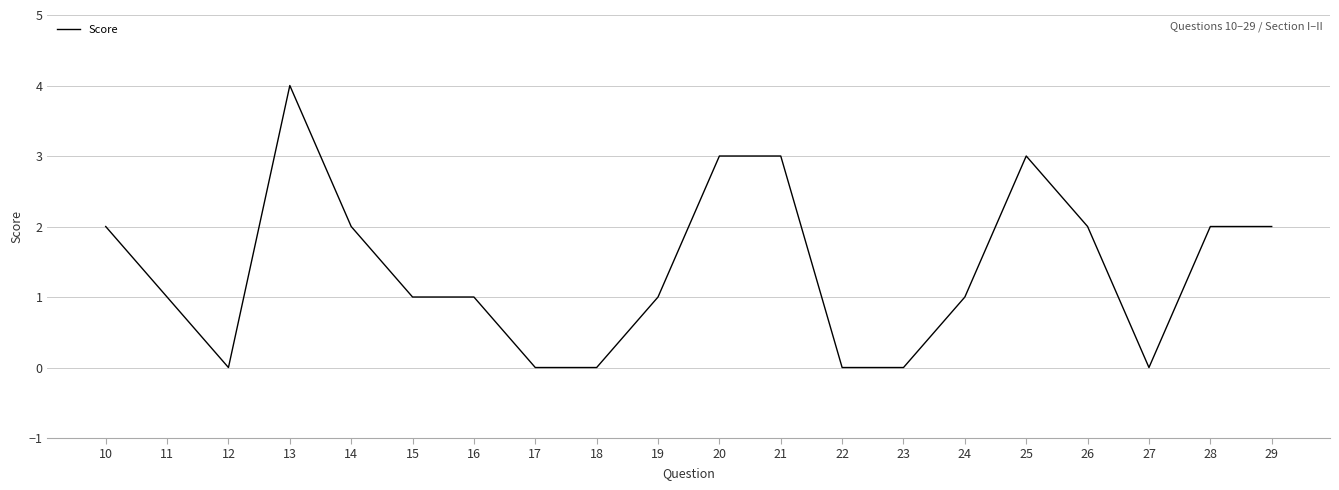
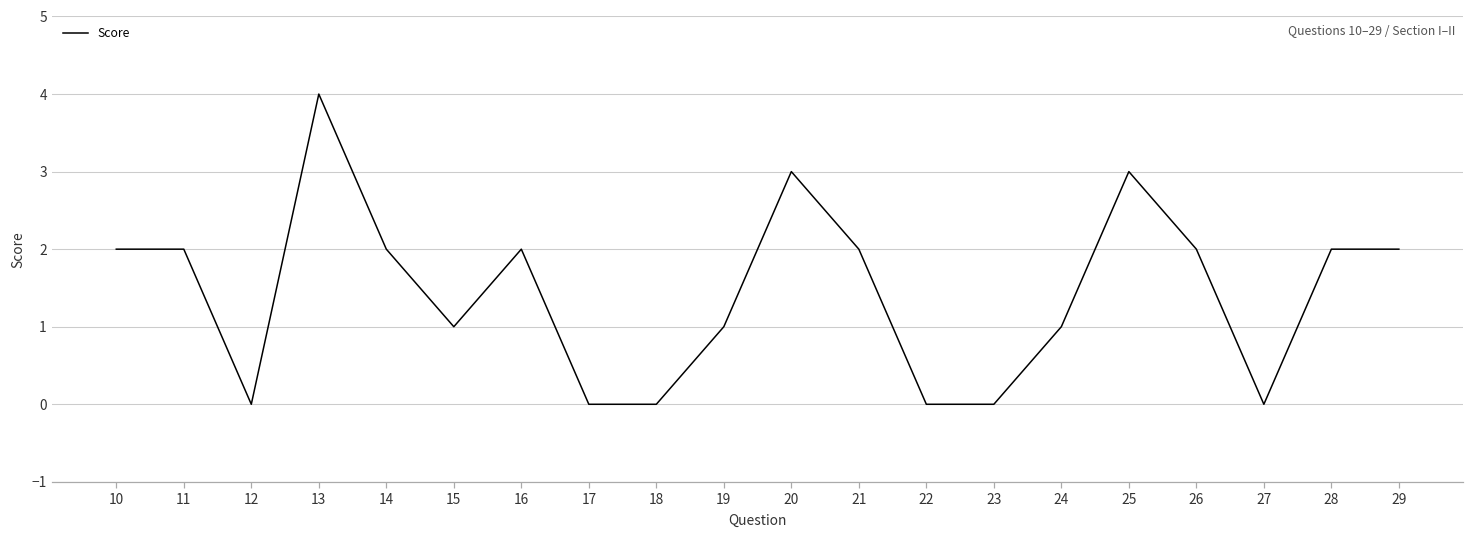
11: 1 -> 2
16: 1 -> 2
21: 3 -> 2
